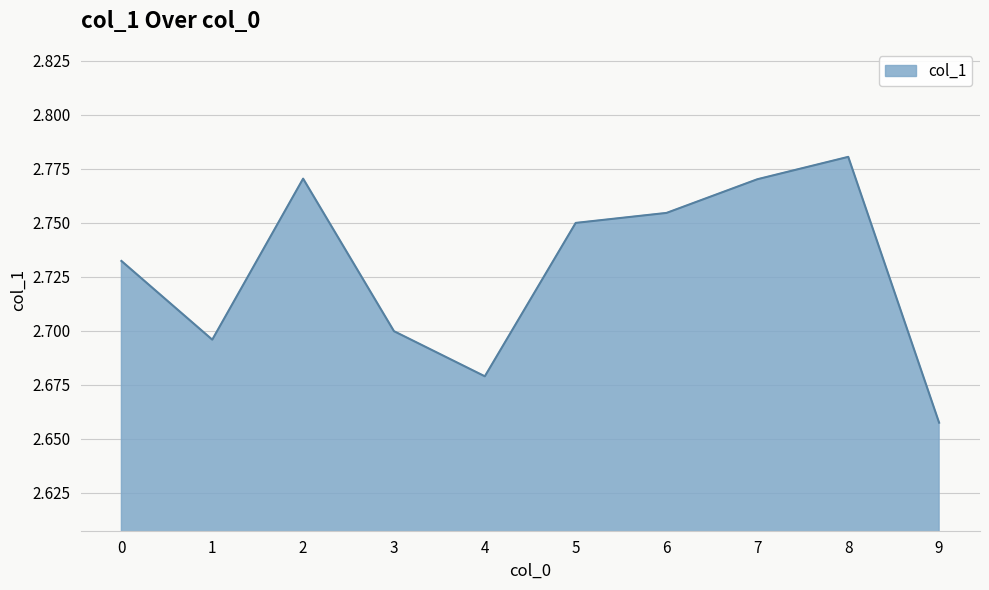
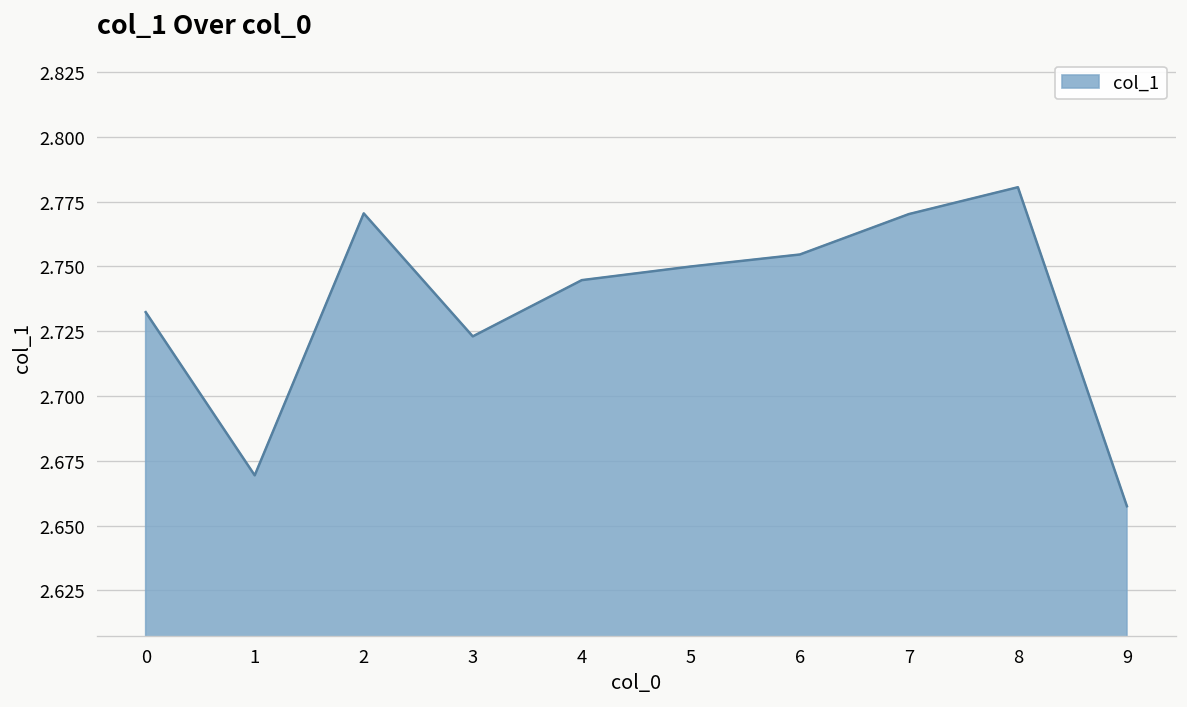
1: 2.696 -> 2.669
3: 2.700 -> 2.723
4: 2.679 -> 2.745
